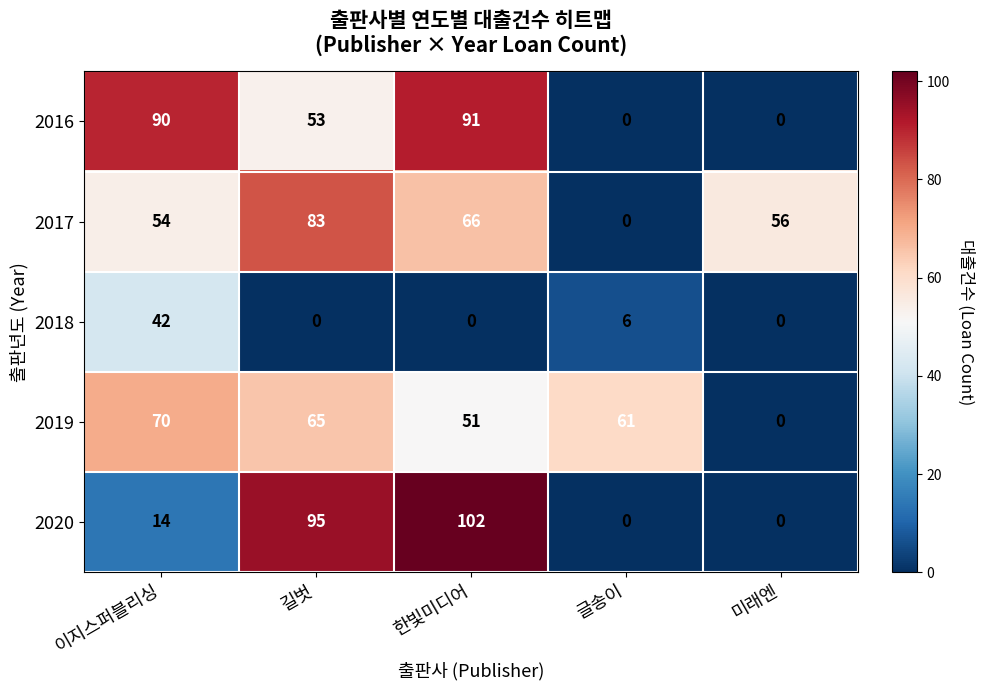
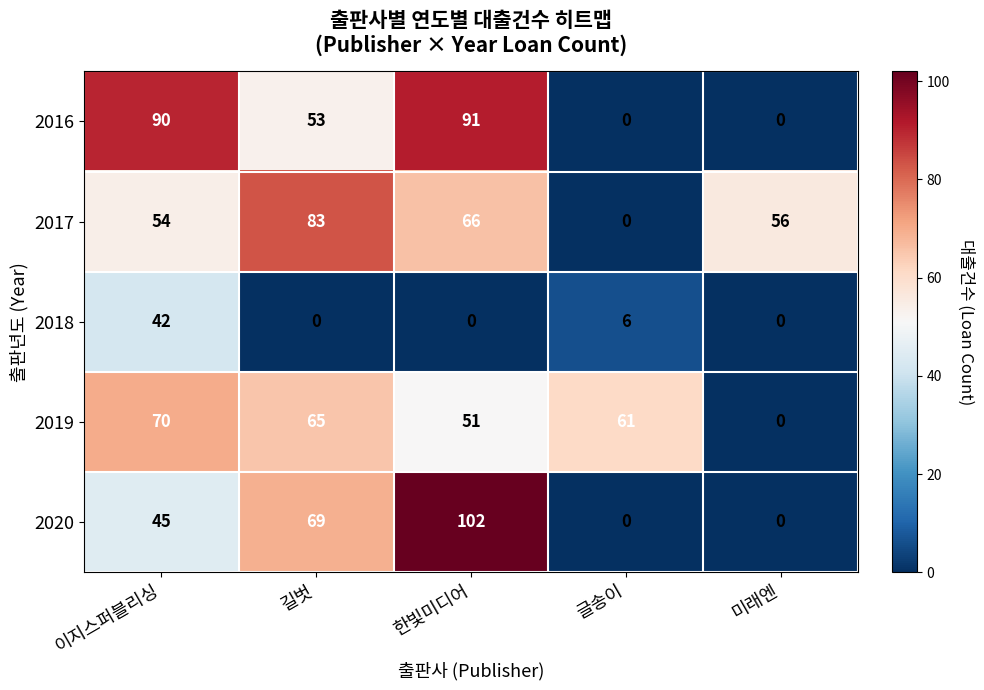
2020, 이지스퍼블리싱: 14 -> 45
2020, 길벗: 95 -> 69
